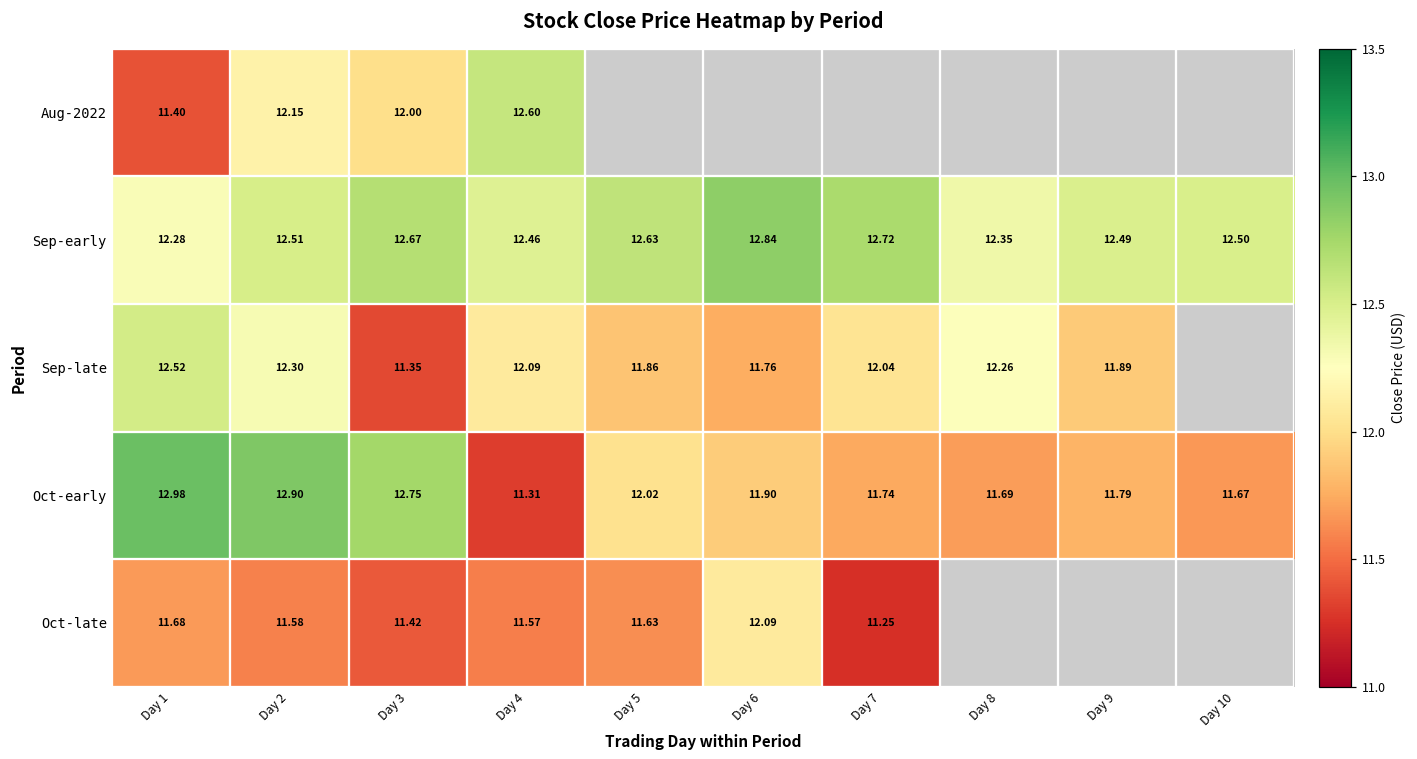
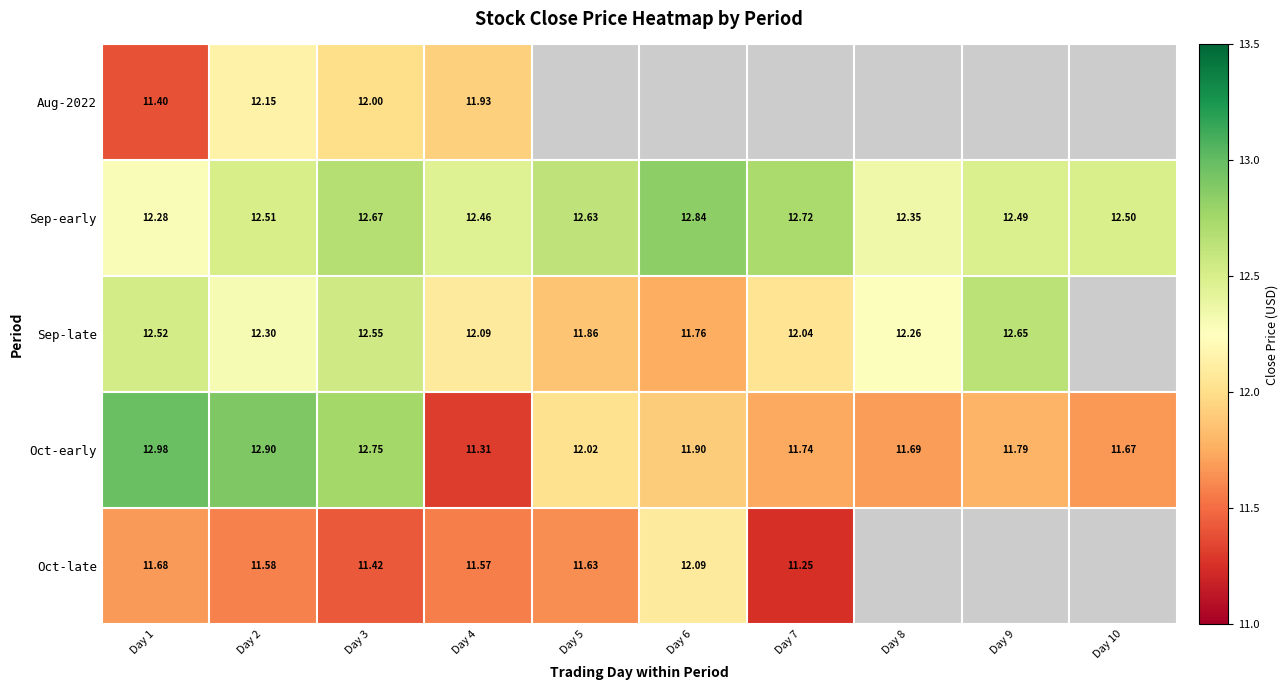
Aug-2022, Day 4: 12.60 -> 11.93
Sep-late, Day 3: 11.35 -> 12.55
Sep-late, Day 9: 11.89 -> 12.65
